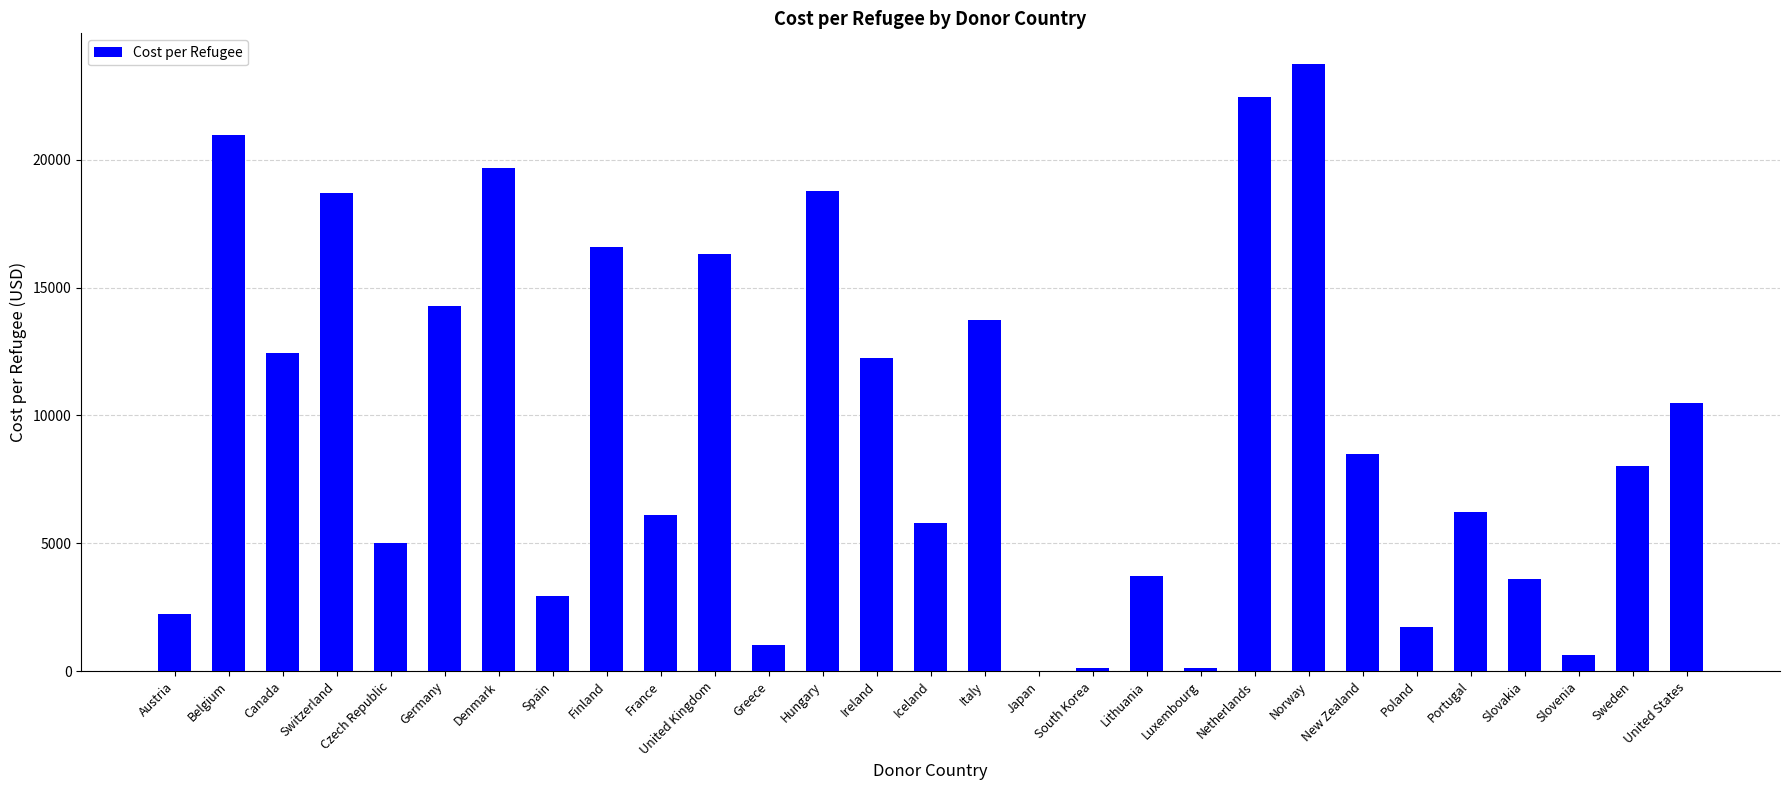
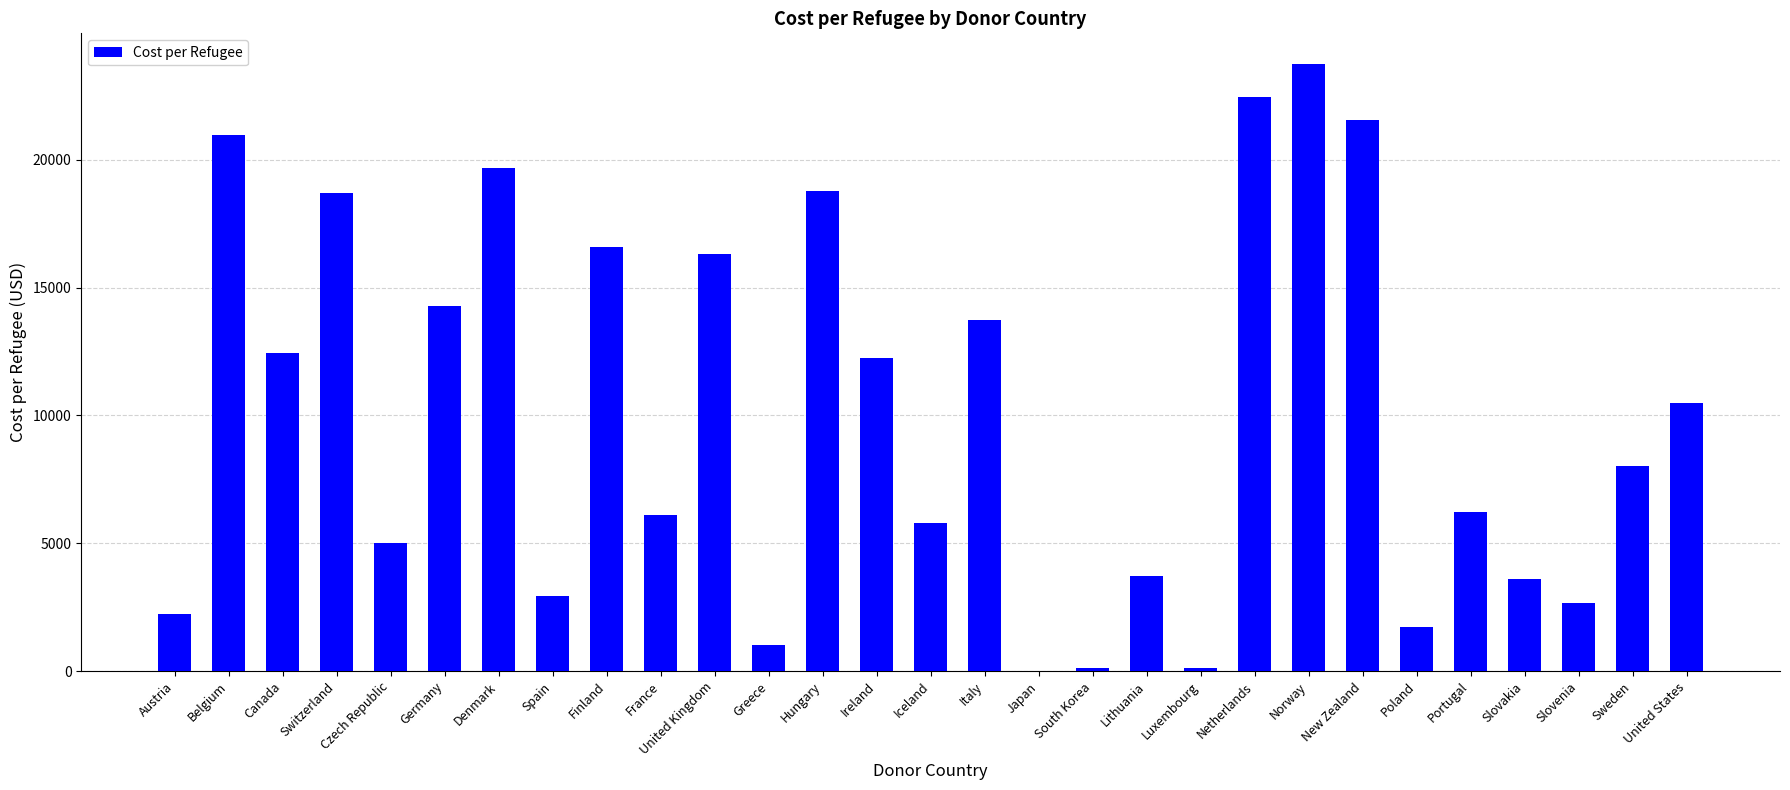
New Zealand: 8500 -> 21600
Slovenia: 600 -> 2700
